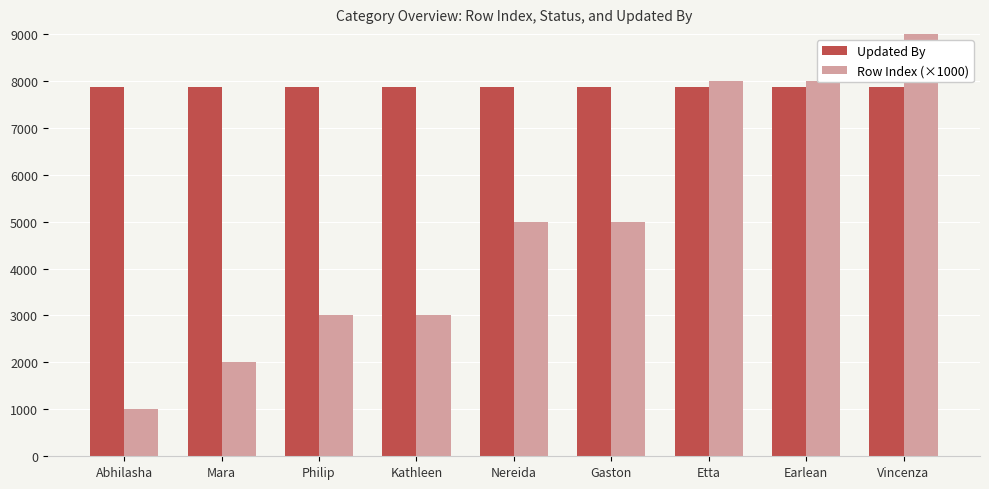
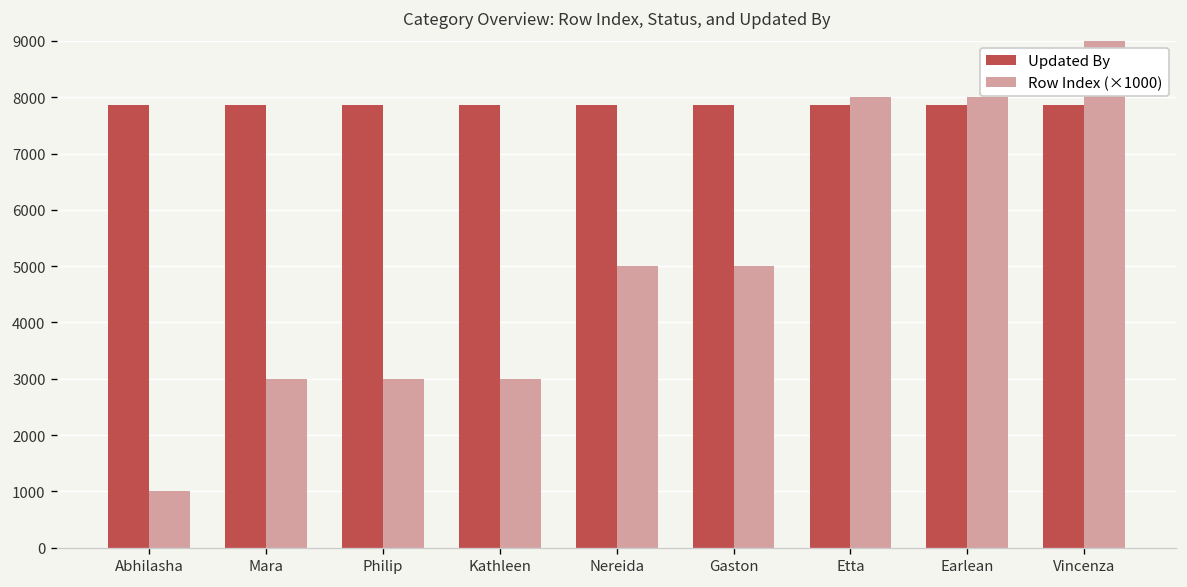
Row Index (×1000), Mara: 2000 -> 3000
